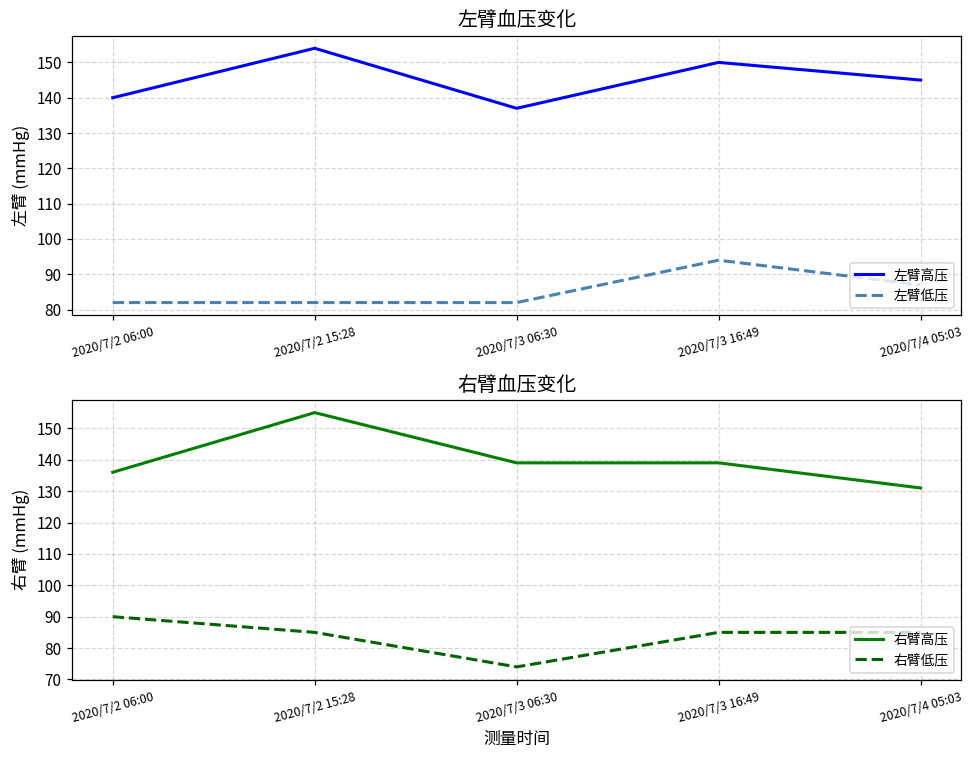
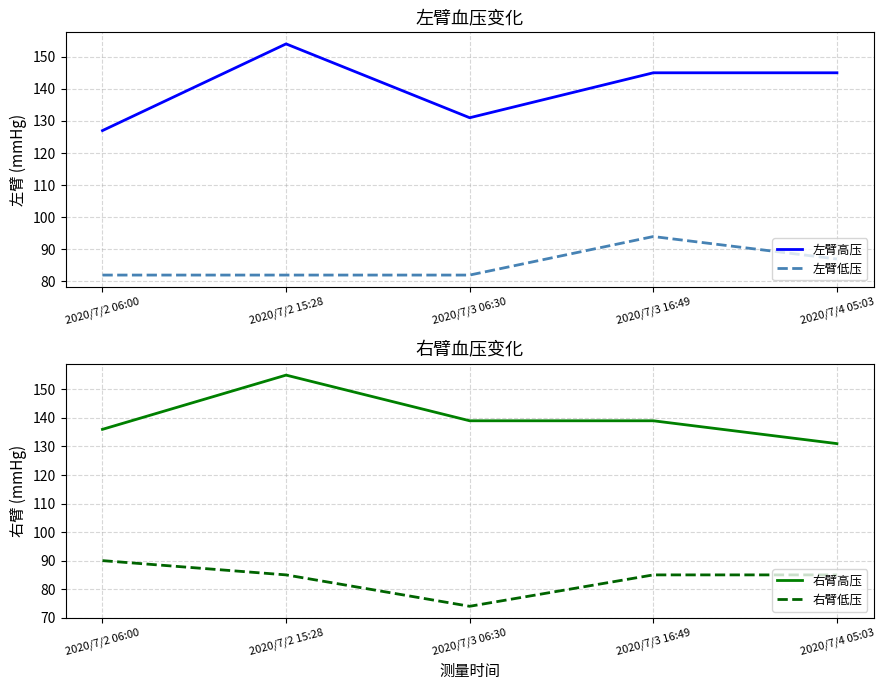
左臂血压变化, 左臂高压, 2020/7/2 06:00: 140 -> 127
左臂血压变化, 左臂高压, 2020/7/3 06:30: 137 -> 131
左臂血压变化, 左臂高压, 2020/7/3 16:49: 150 -> 145
